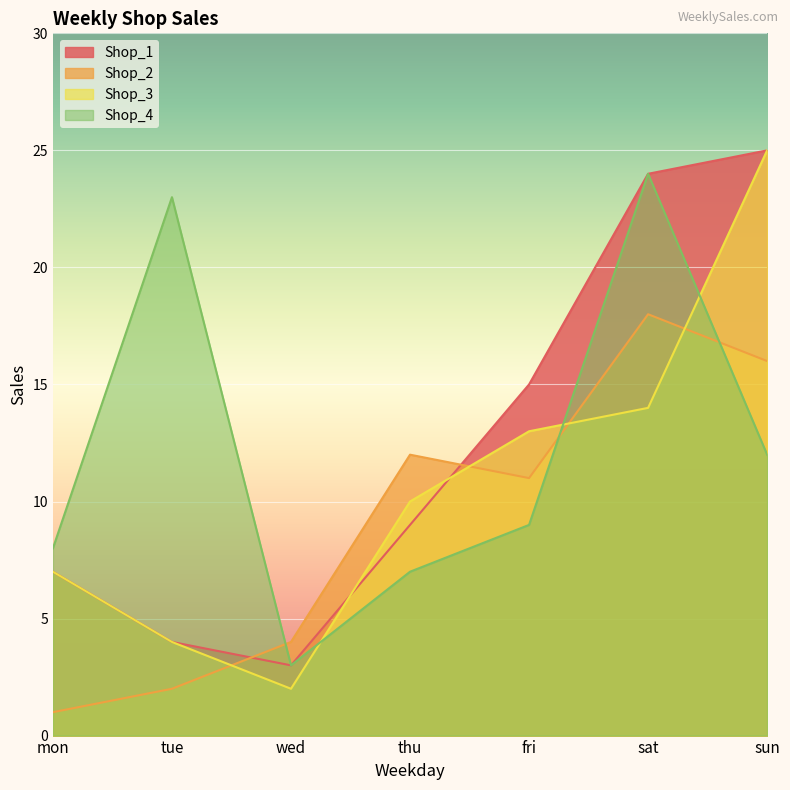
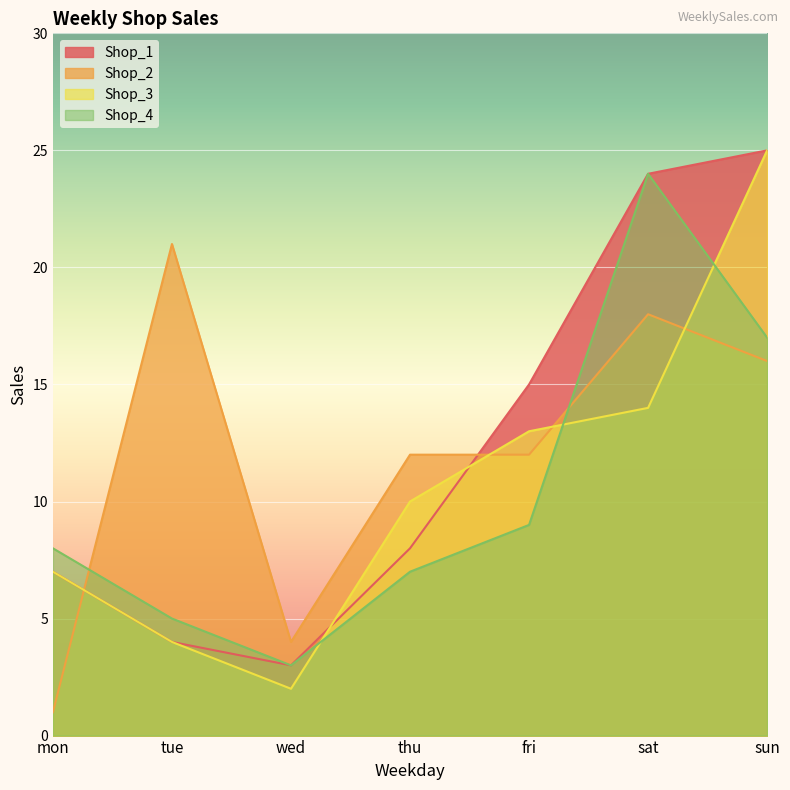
Shop_2, tue: 2 -> 21
Shop_4, tue: 23 -> 5
Shop_1, thu: 9 -> 8
Shop_2, fri: 11 -> 12
Shop_4, sun: 12 -> 17
